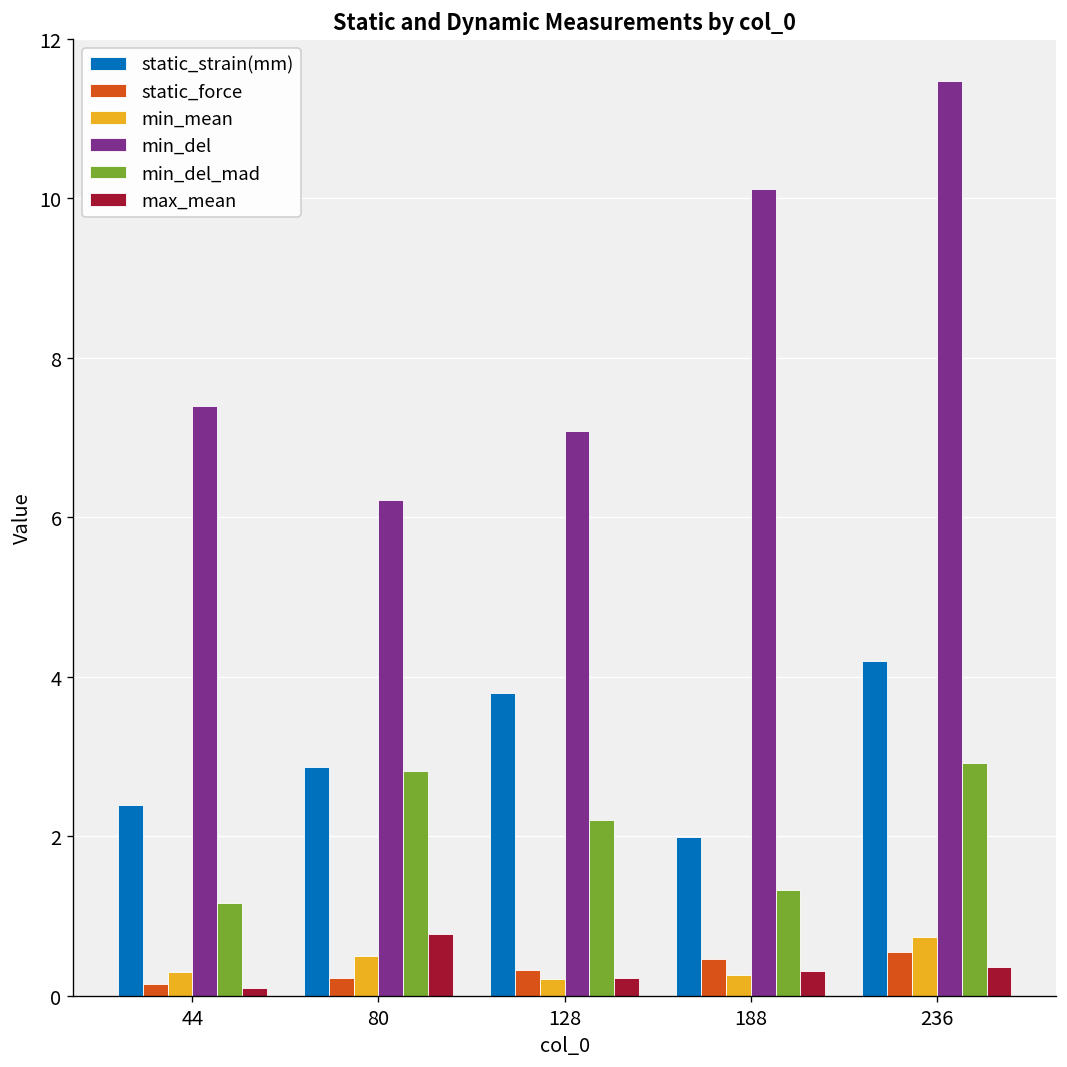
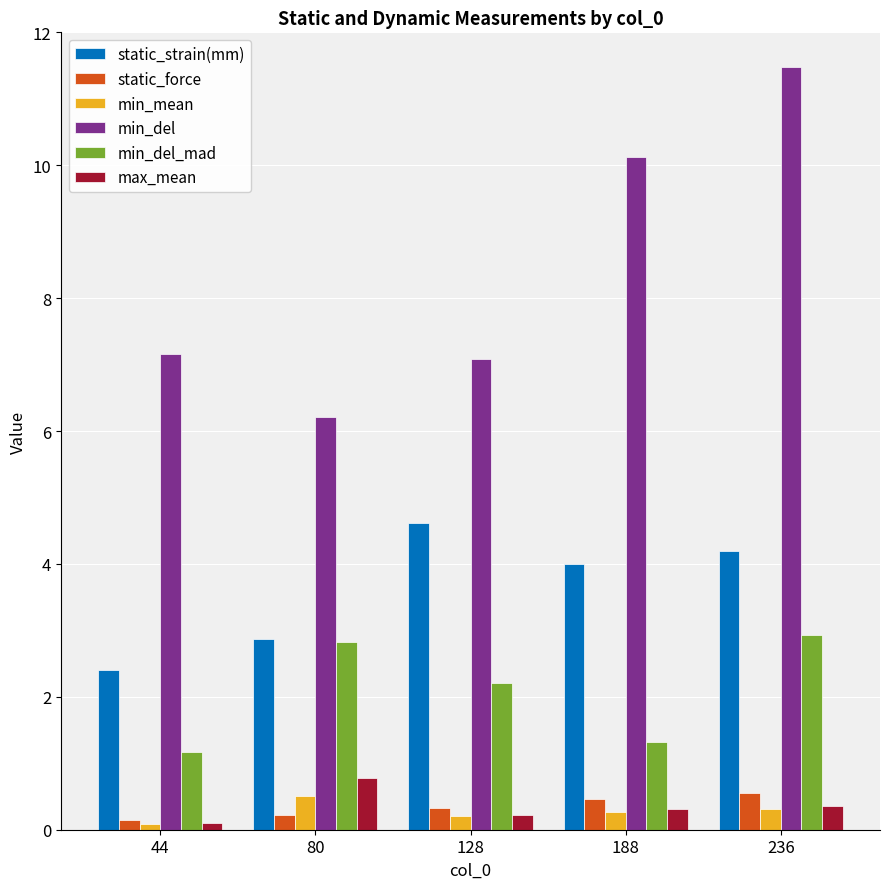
min_mean, 44: 0.3 -> 0.1
min_del, 44: 7.4 -> 7.2
static_strain(mm), 128: 3.8 -> 4.6
static_strain(mm), 188: 2.0 -> 4.0
min_mean, 236: 0.7 -> 0.3
